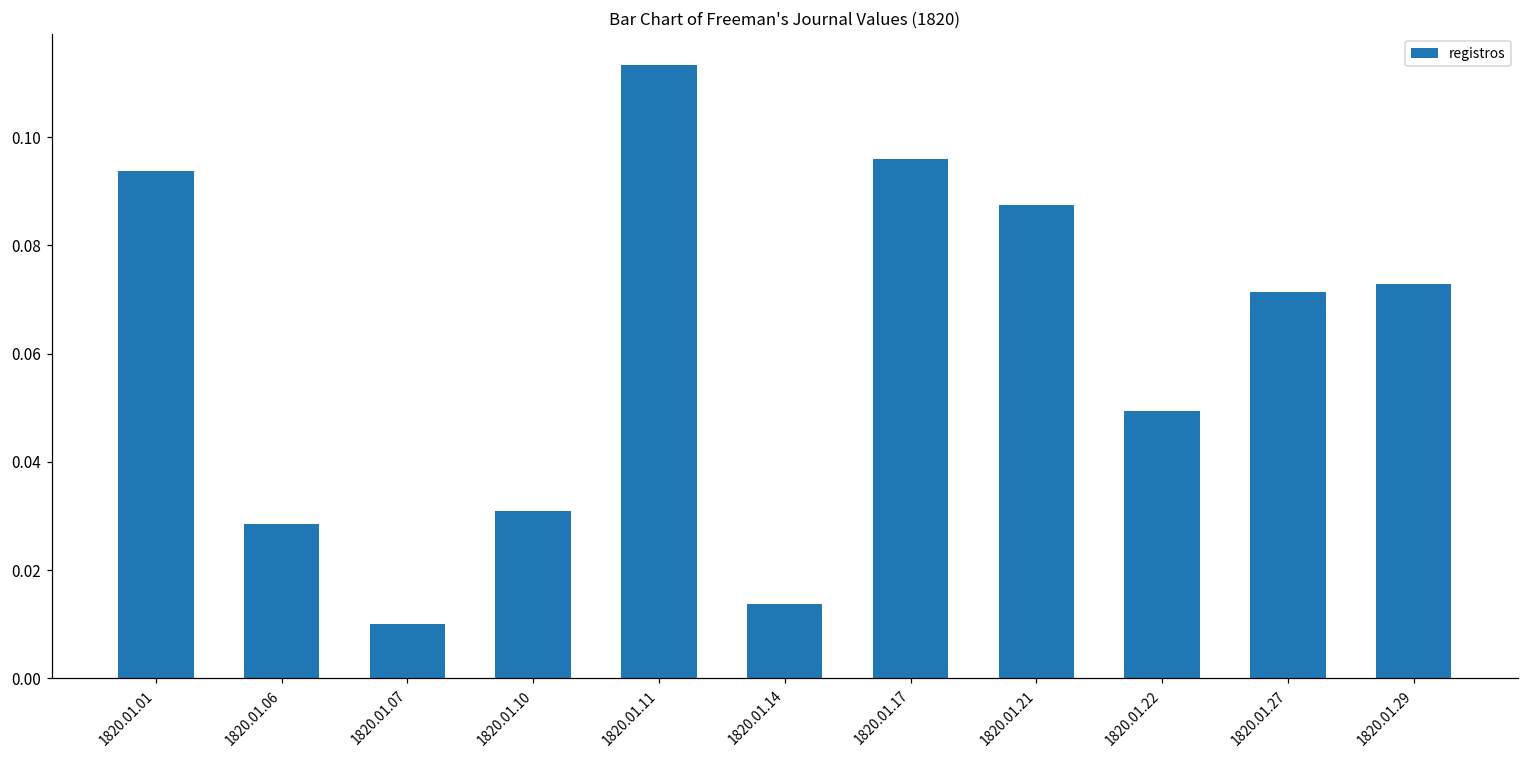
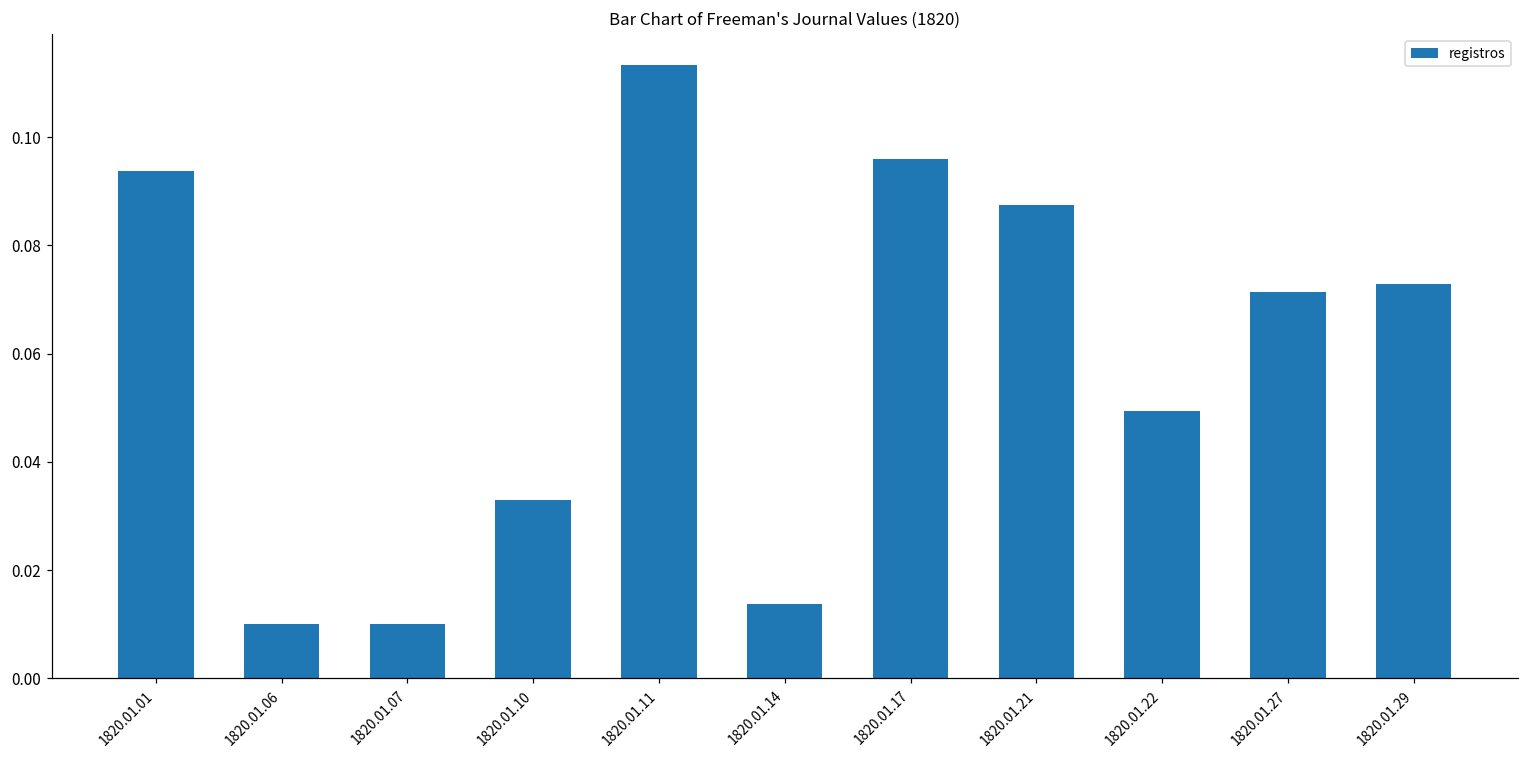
1820.01.06: 0.028 -> 0.010
1820.01.10: 0.031 -> 0.033
